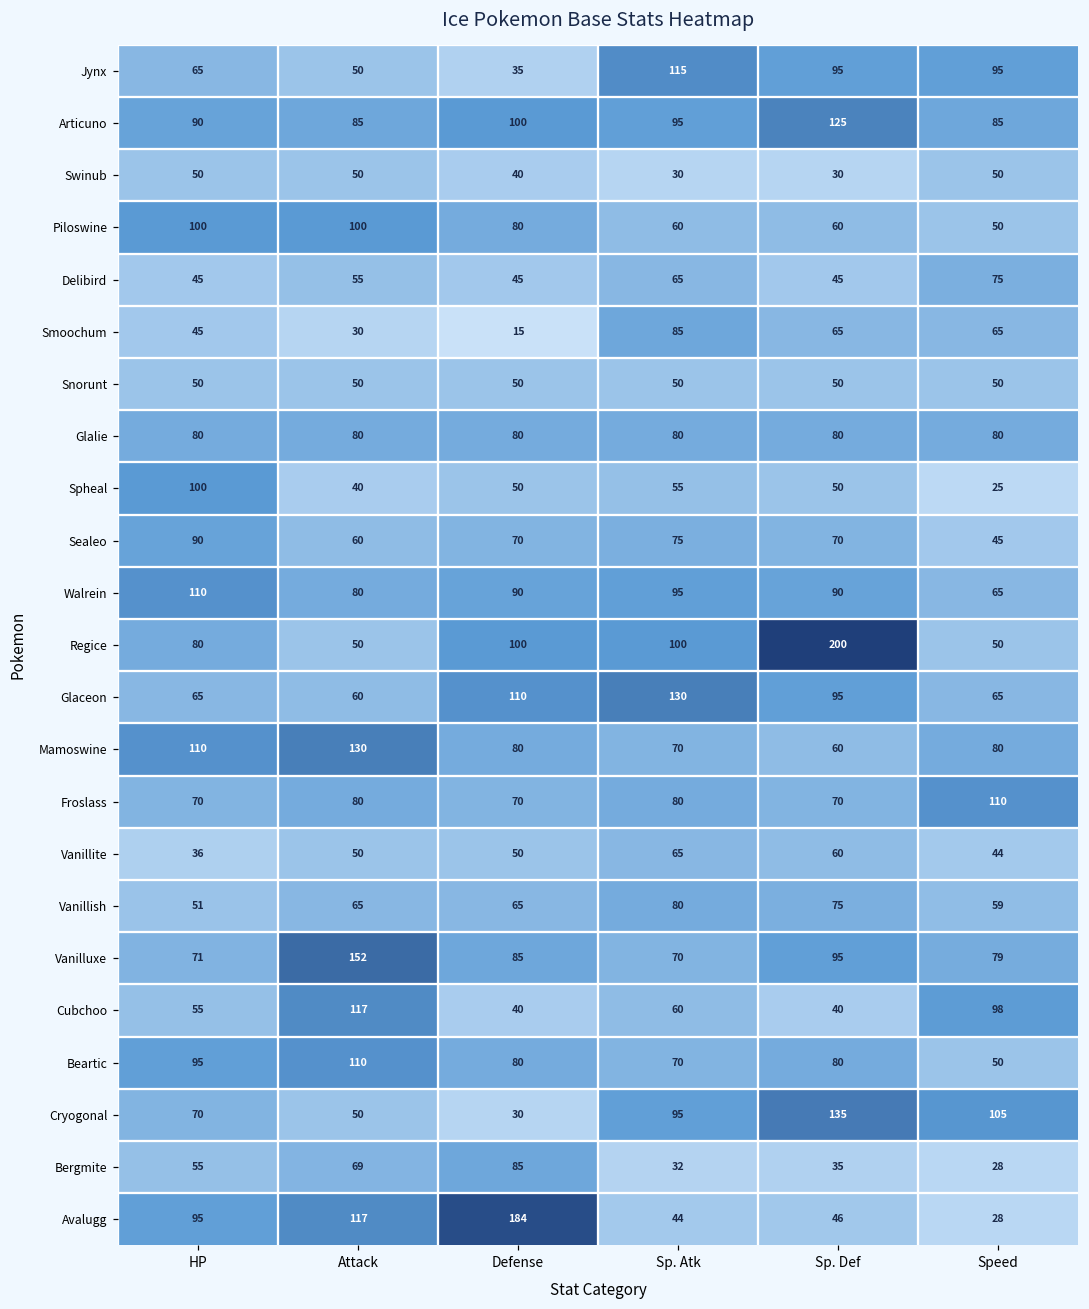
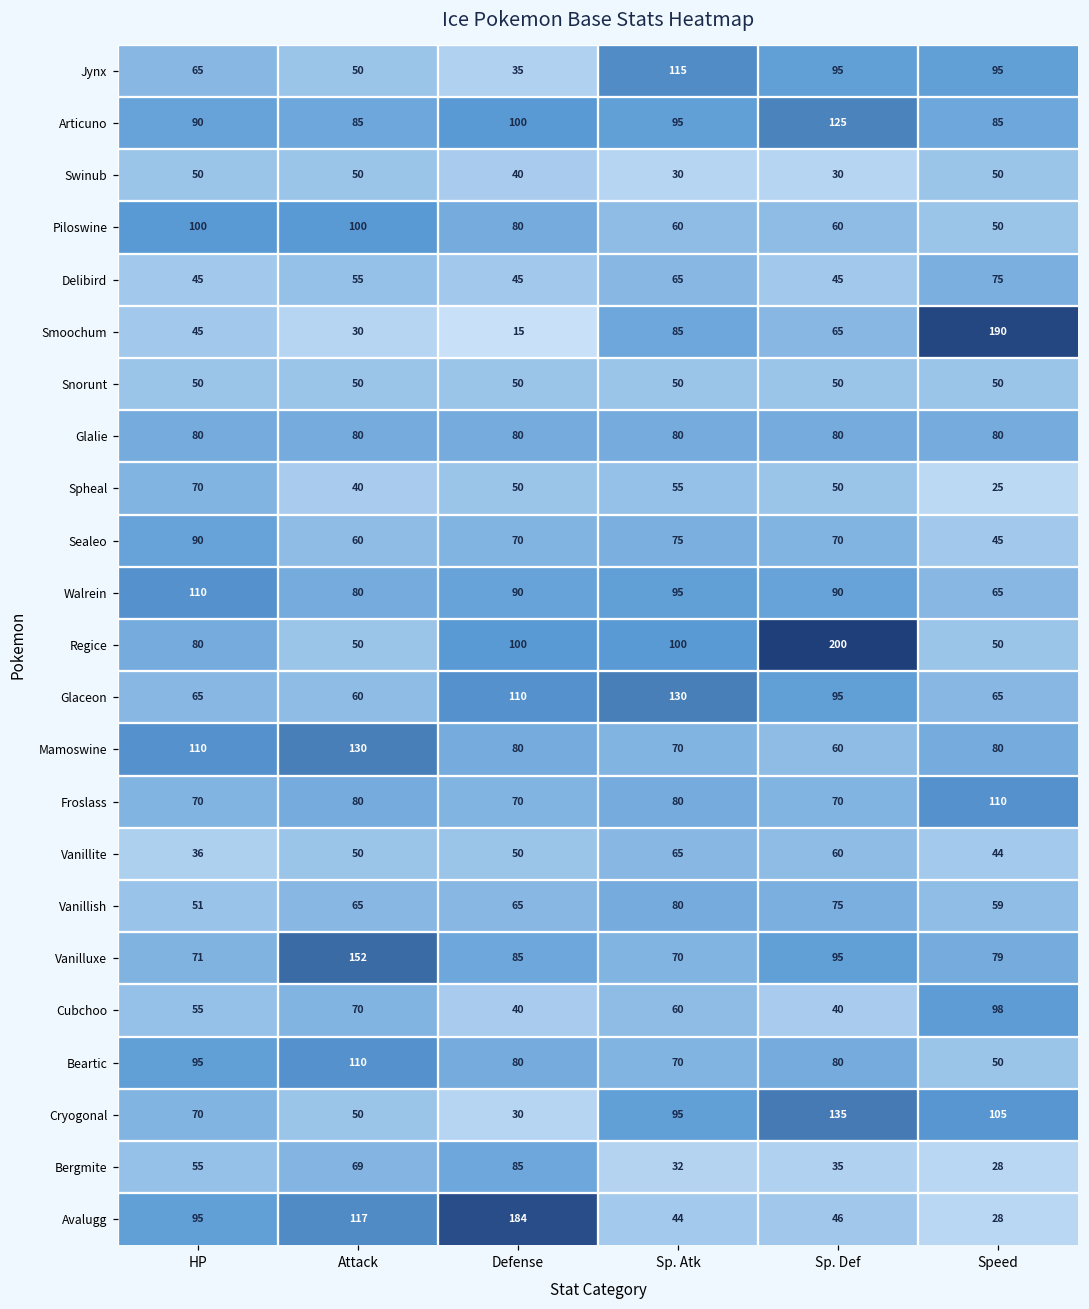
Smoochum, Speed: 65 -> 190
Spheal, HP: 100 -> 70
Cubchoo, Attack: 117 -> 70
